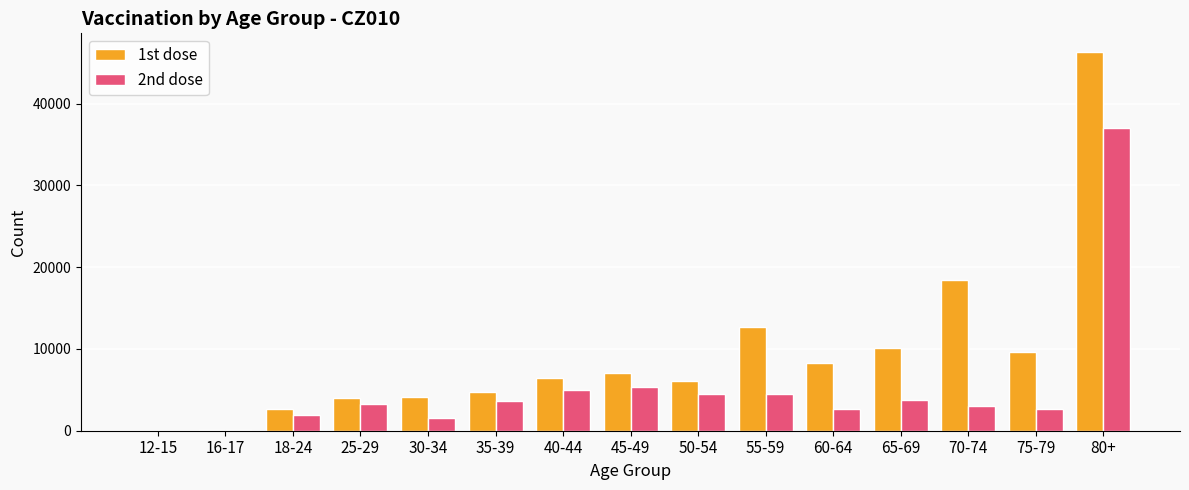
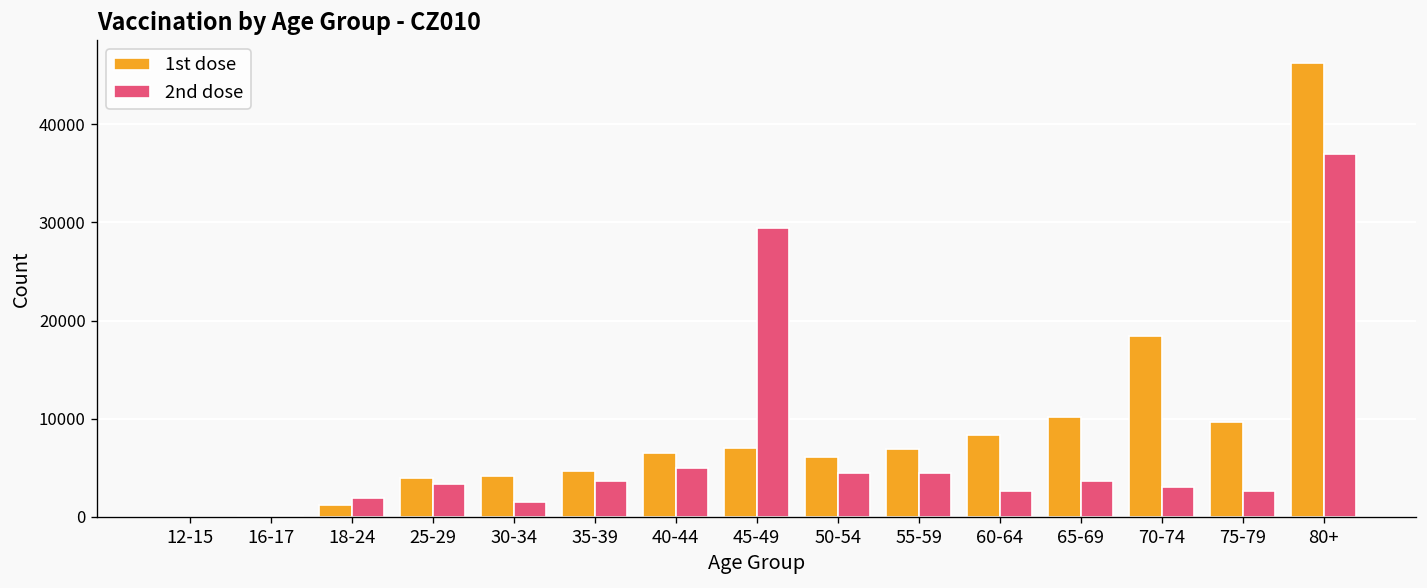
1st dose, 18-24: 3000 -> 1000
2nd dose, 45-49: 5000 -> 29000
1st dose, 55-59: 13000 -> 7000
